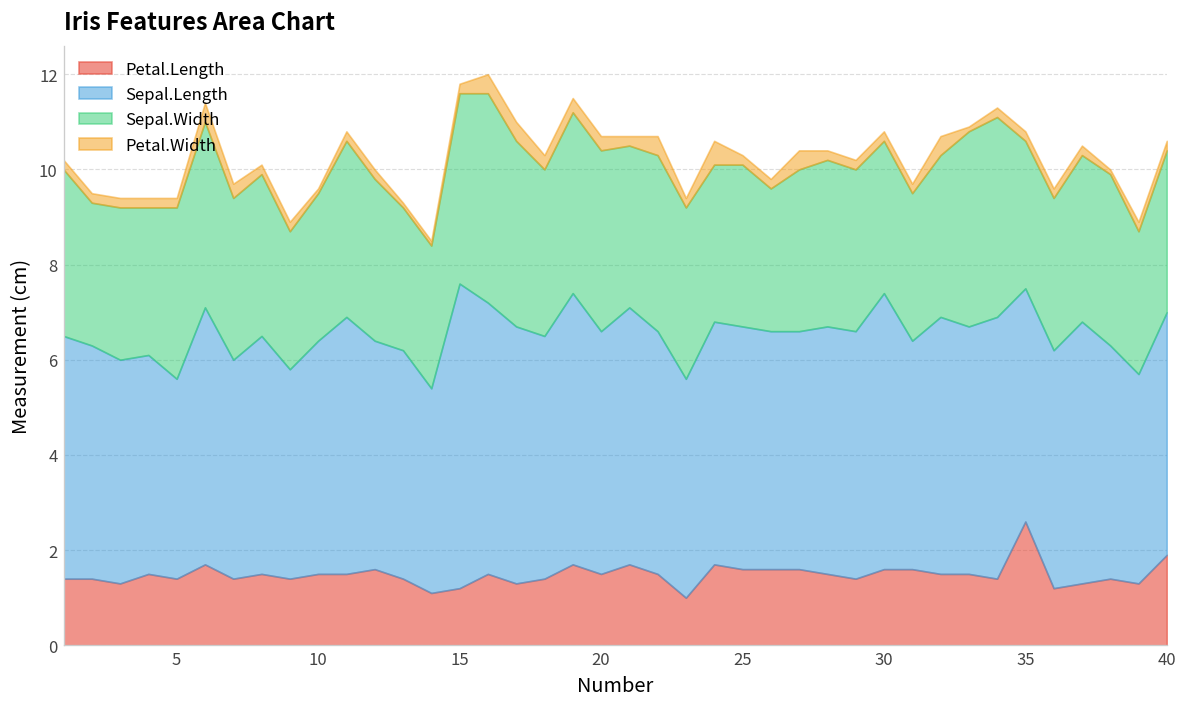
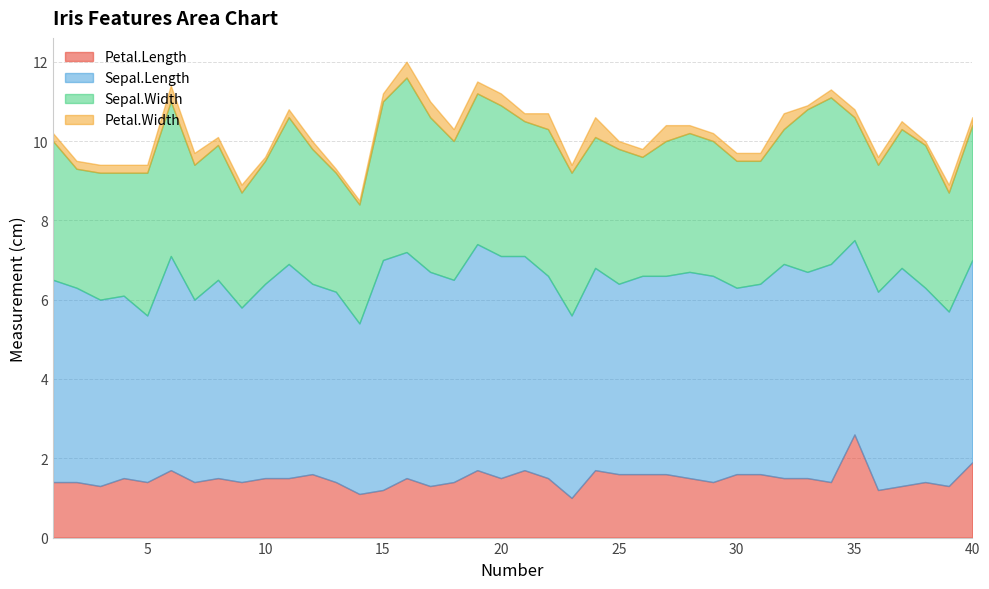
Sepal.Length, 15: 6.4 -> 5.8
Sepal.Length, 20: 5.1 -> 5.6
Sepal.Length, 25: 5.1 -> 4.8
Sepal.Length, 30: 5.8 -> 4.7
